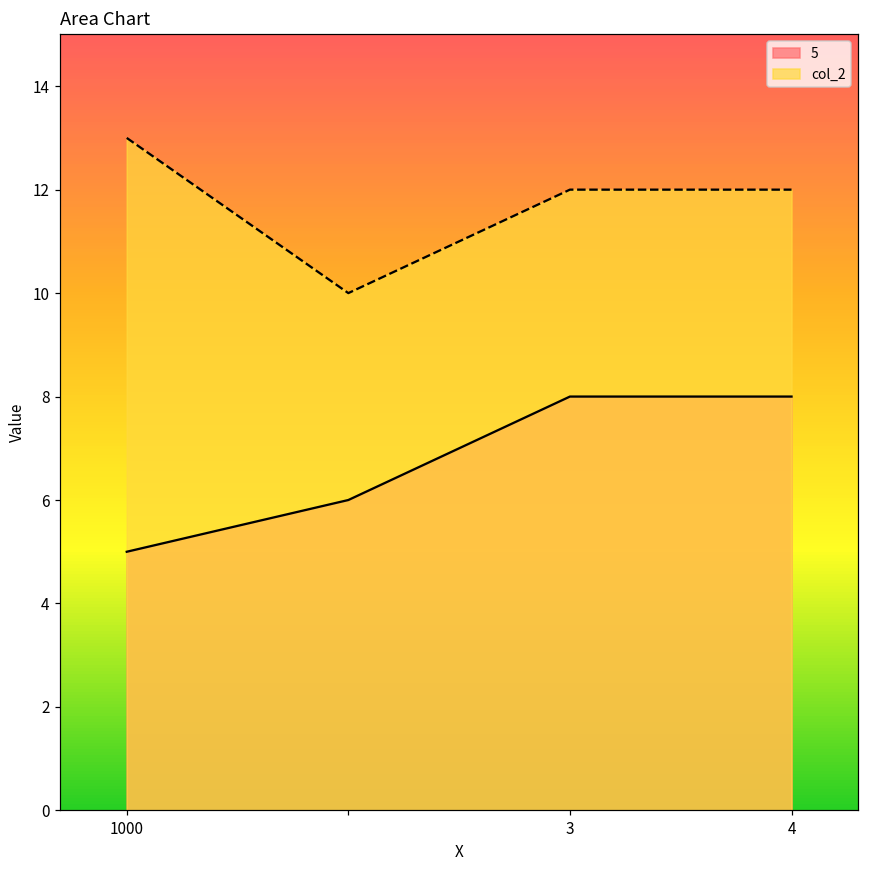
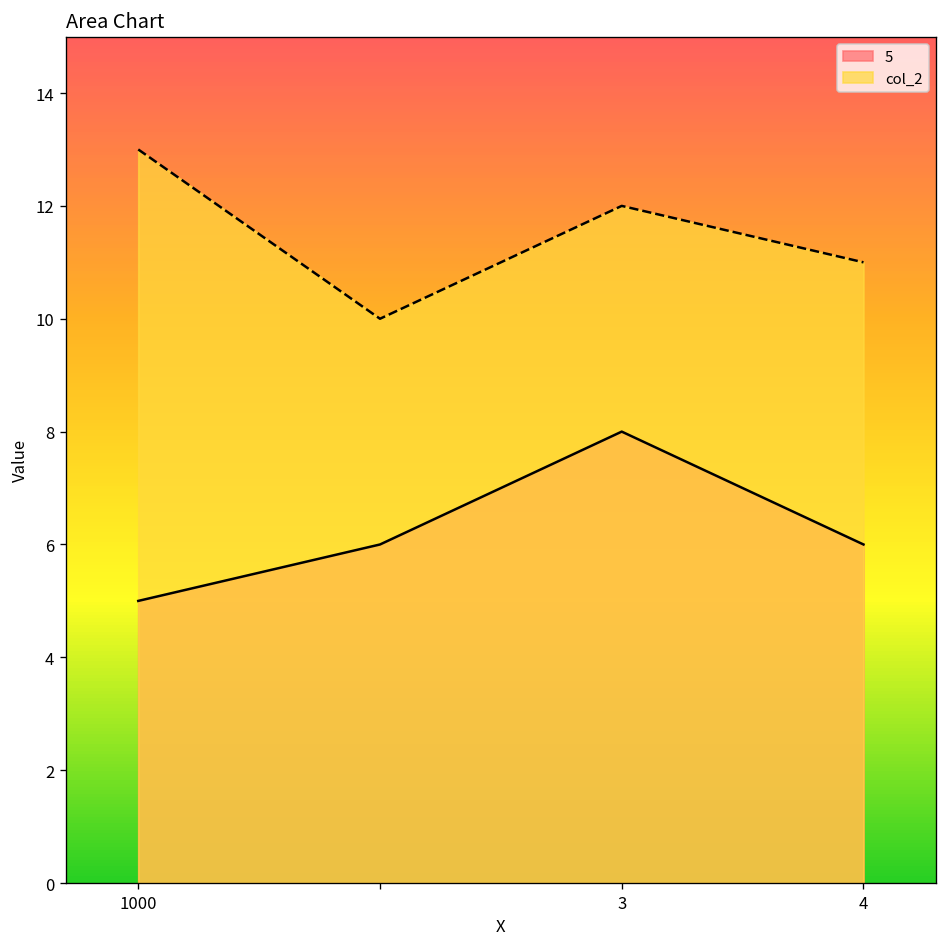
5, 4: 8 -> 6
col_2, 4: 12 -> 11
